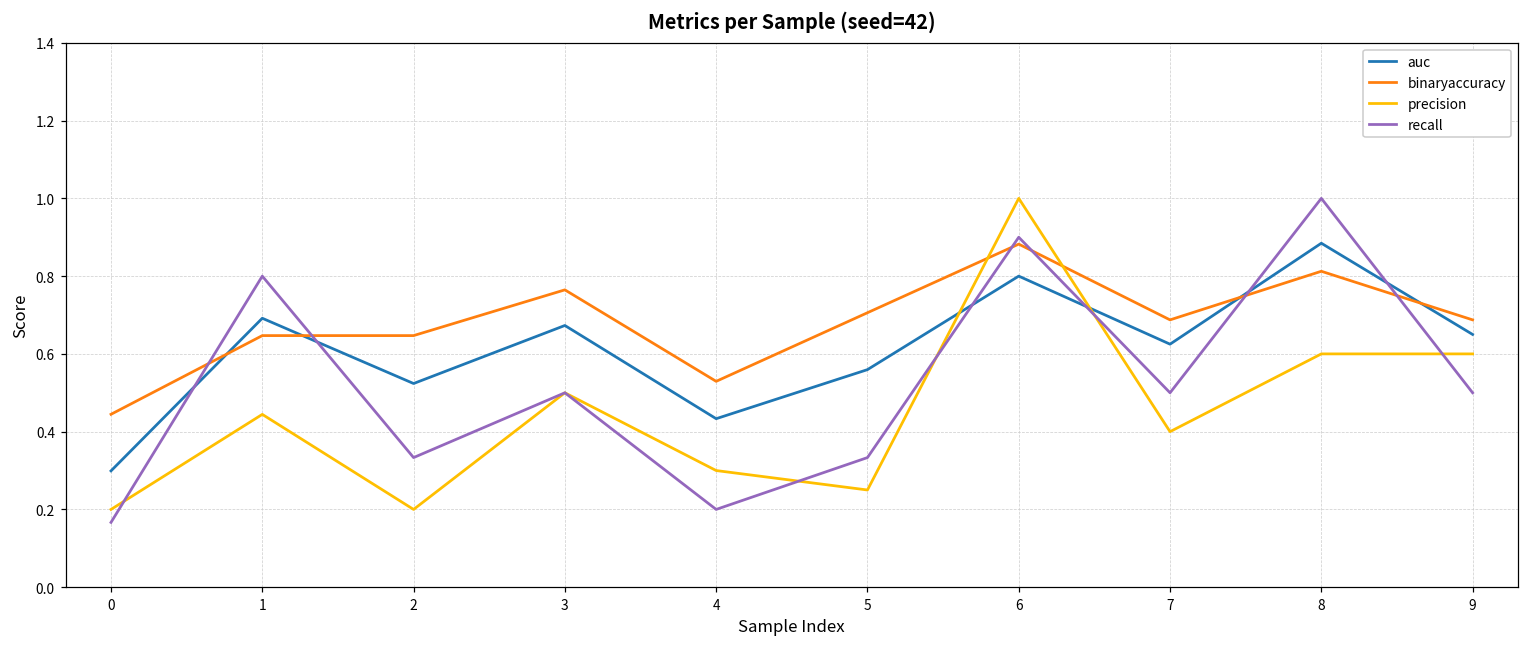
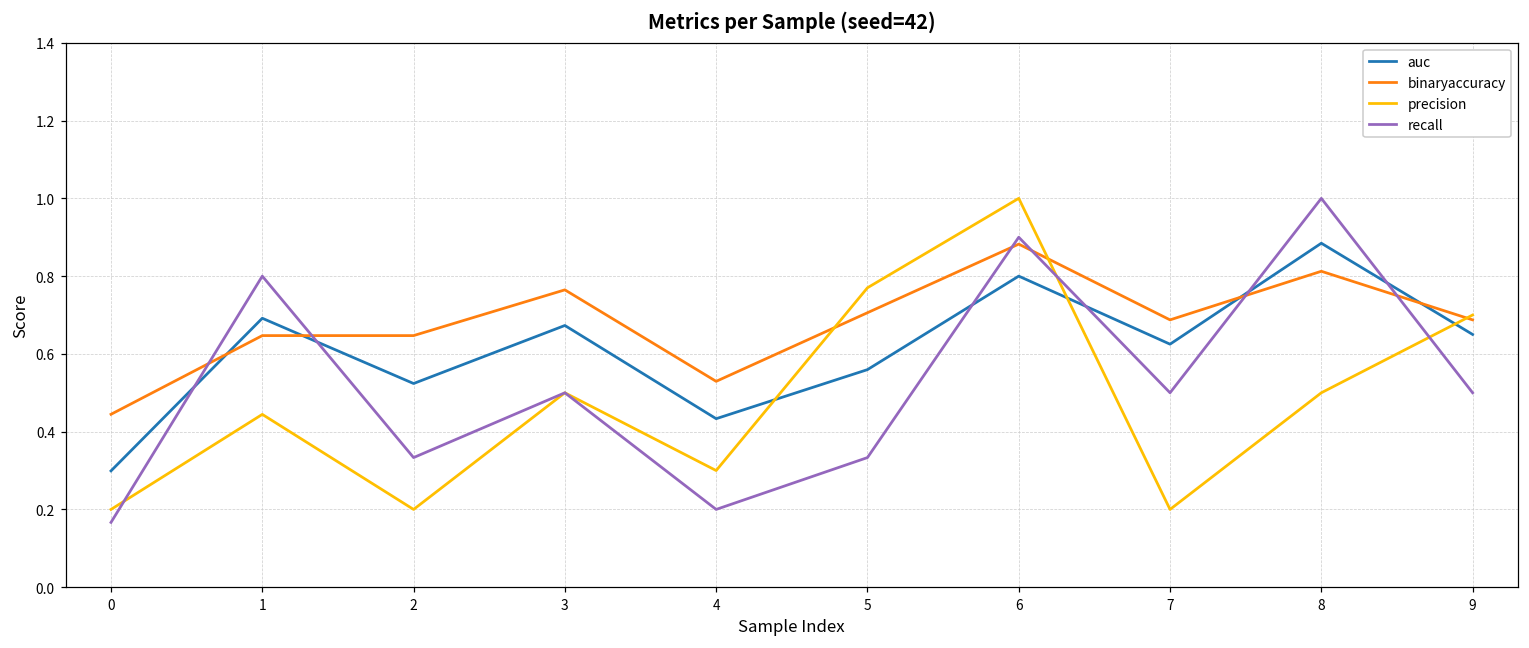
precision, 5: 0.25 -> 0.77
precision, 7: 0.4 -> 0.2
precision, 8: 0.6 -> 0.5
precision, 9: 0.6 -> 0.7
